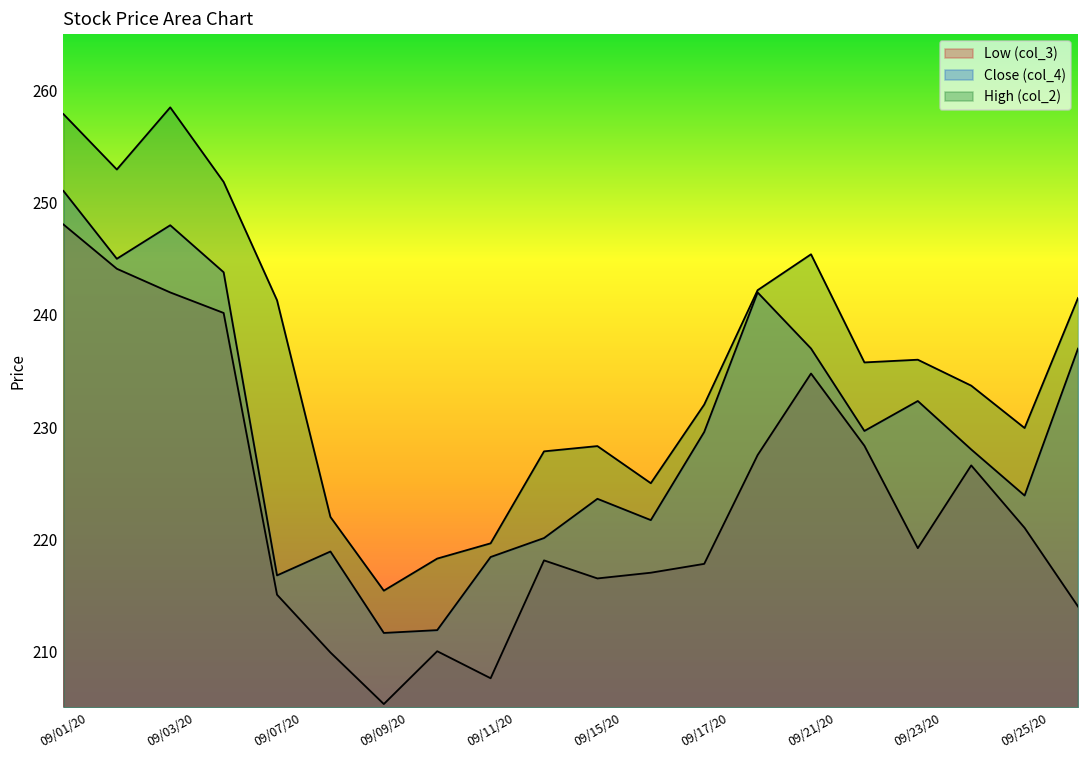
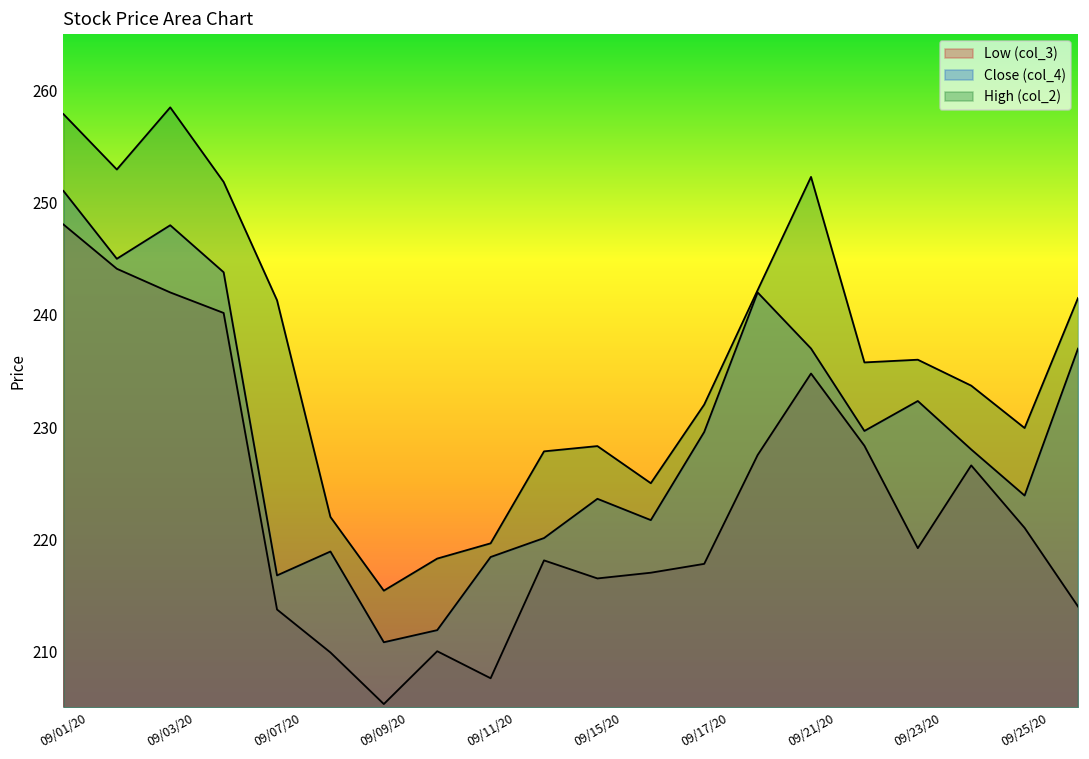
Low (col_3), 09/07/20: 215.1 -> 213.7
Close (col_4), 09/09/20: 211.6 -> 210.8
High (col_2), 09/21/20: 245.4 -> 252.3
